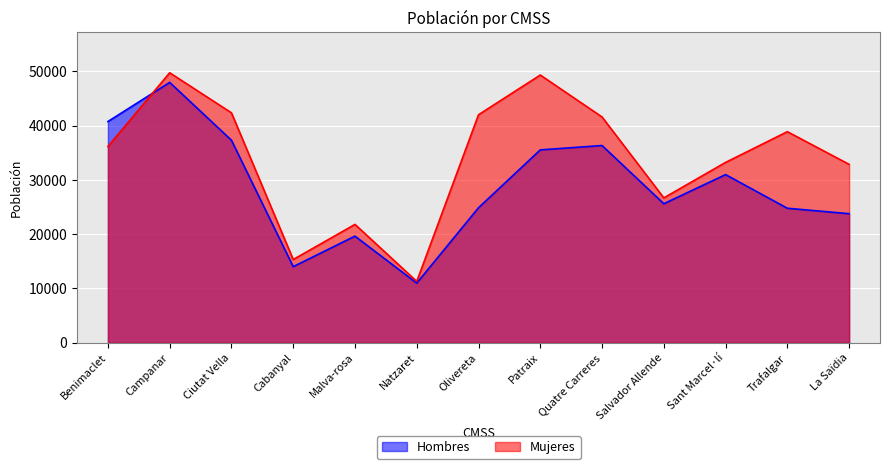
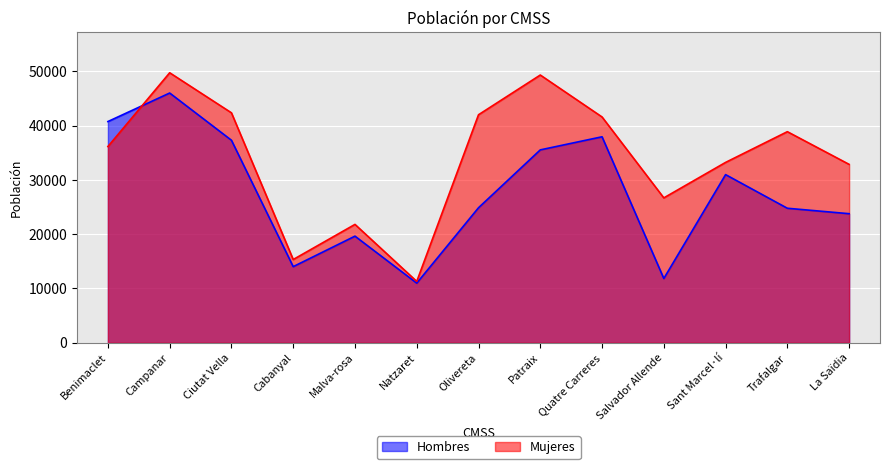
Hombres, Campanar: 48000 -> 46000
Hombres, Quatre Carreres: 36000 -> 38000
Hombres, Salvador Allende: 26000 -> 12000
